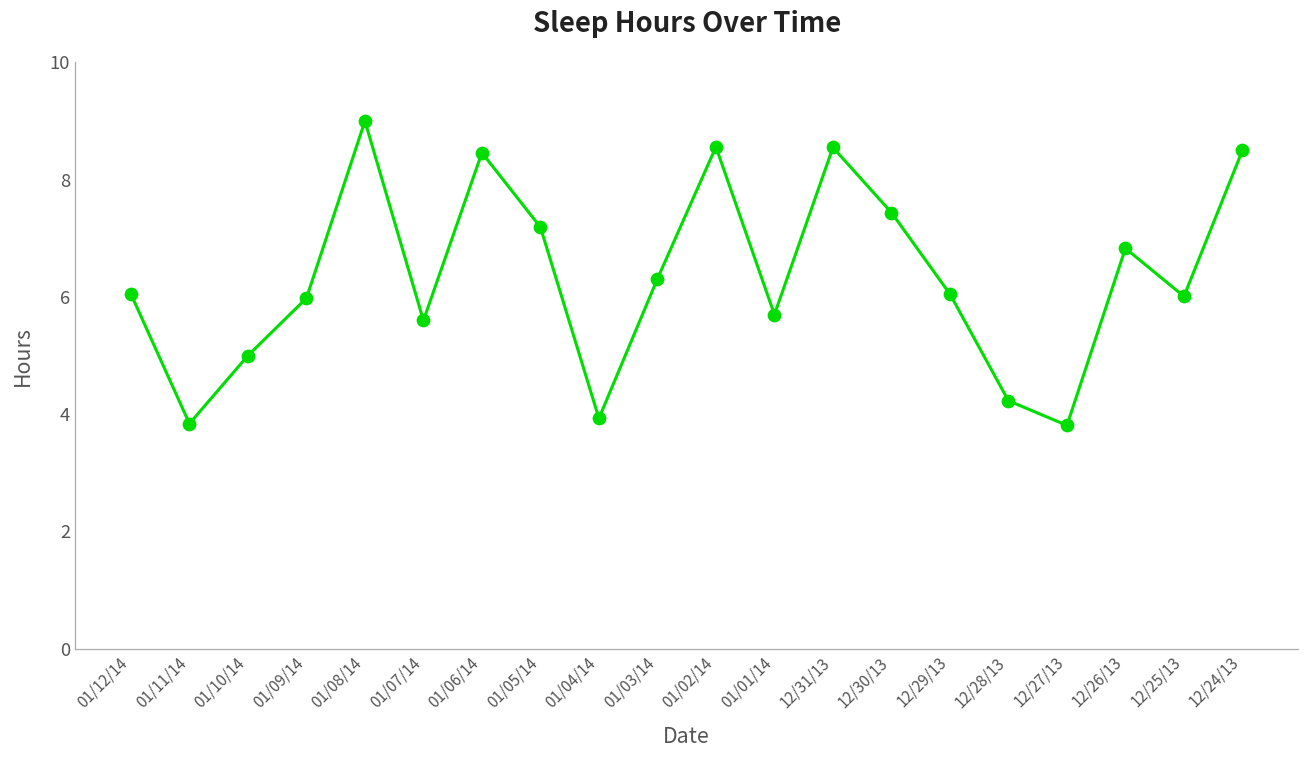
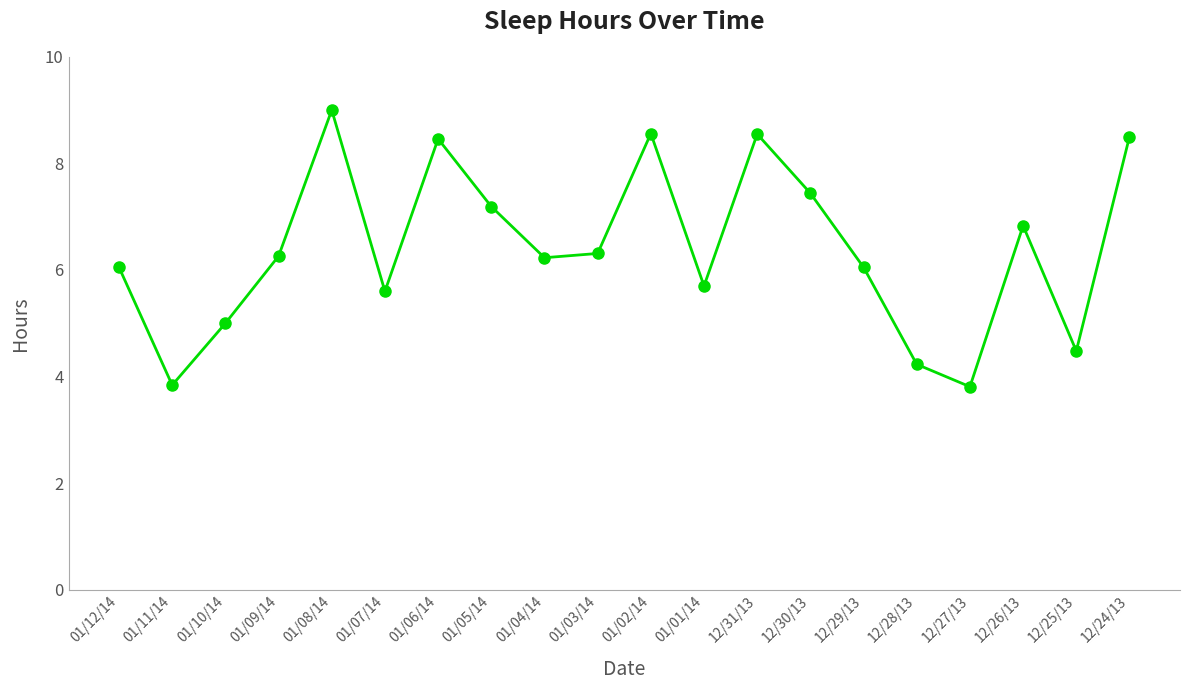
01/09/14: 6.0 -> 6.3
01/04/14: 3.9 -> 6.2
12/25/13: 6.0 -> 4.5
